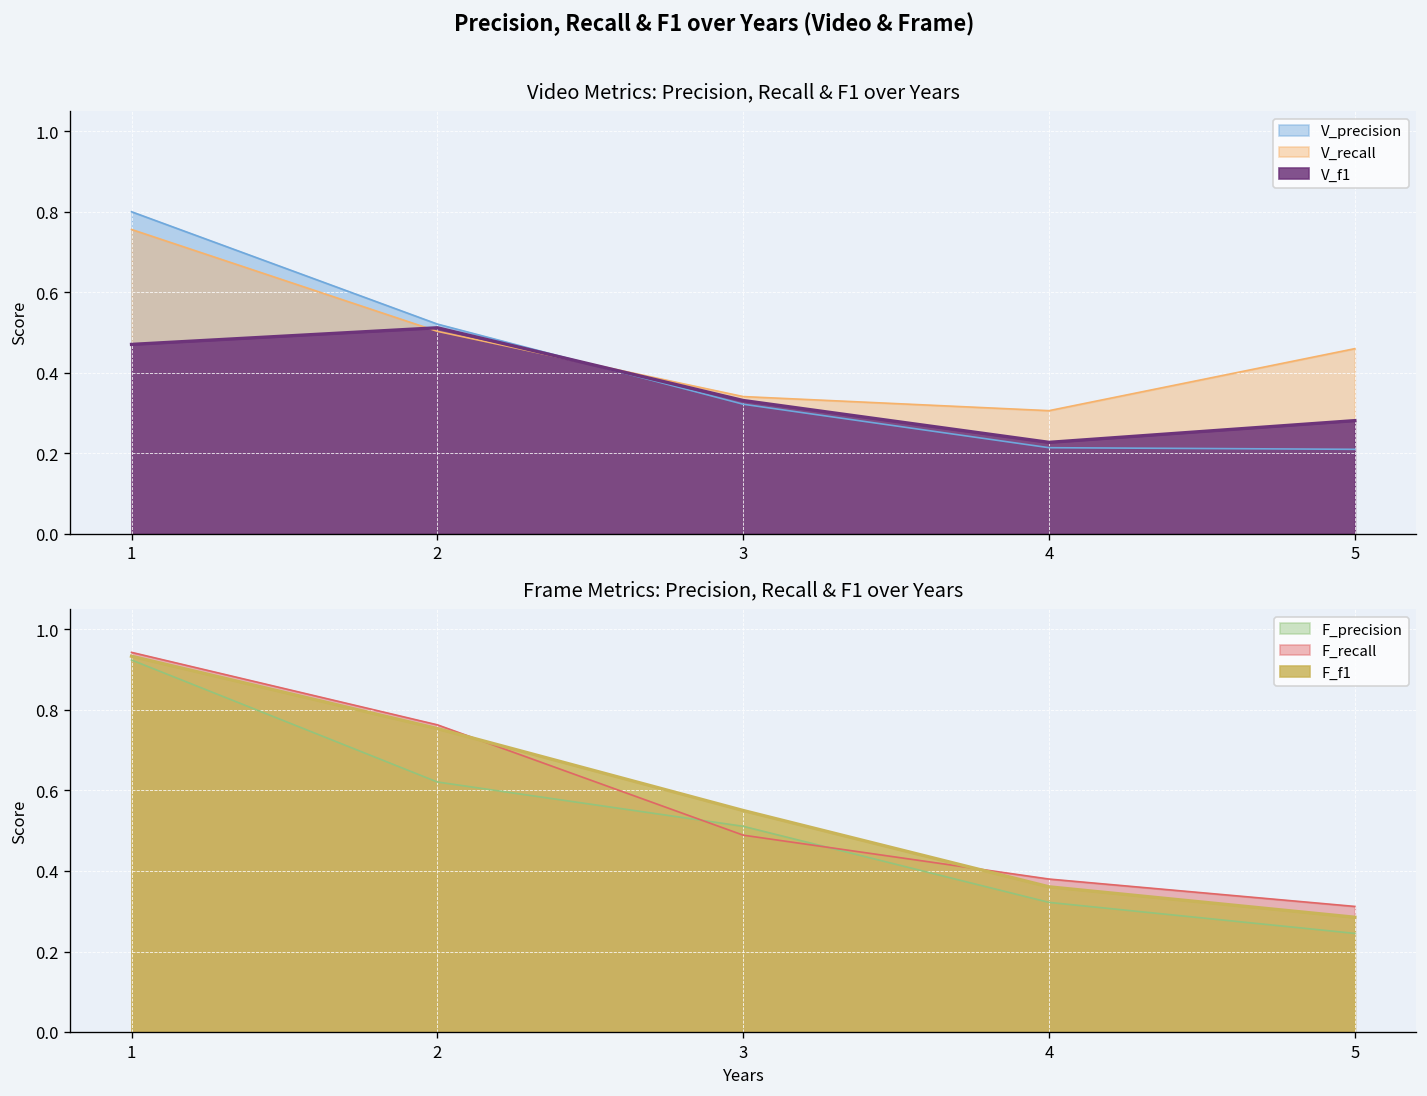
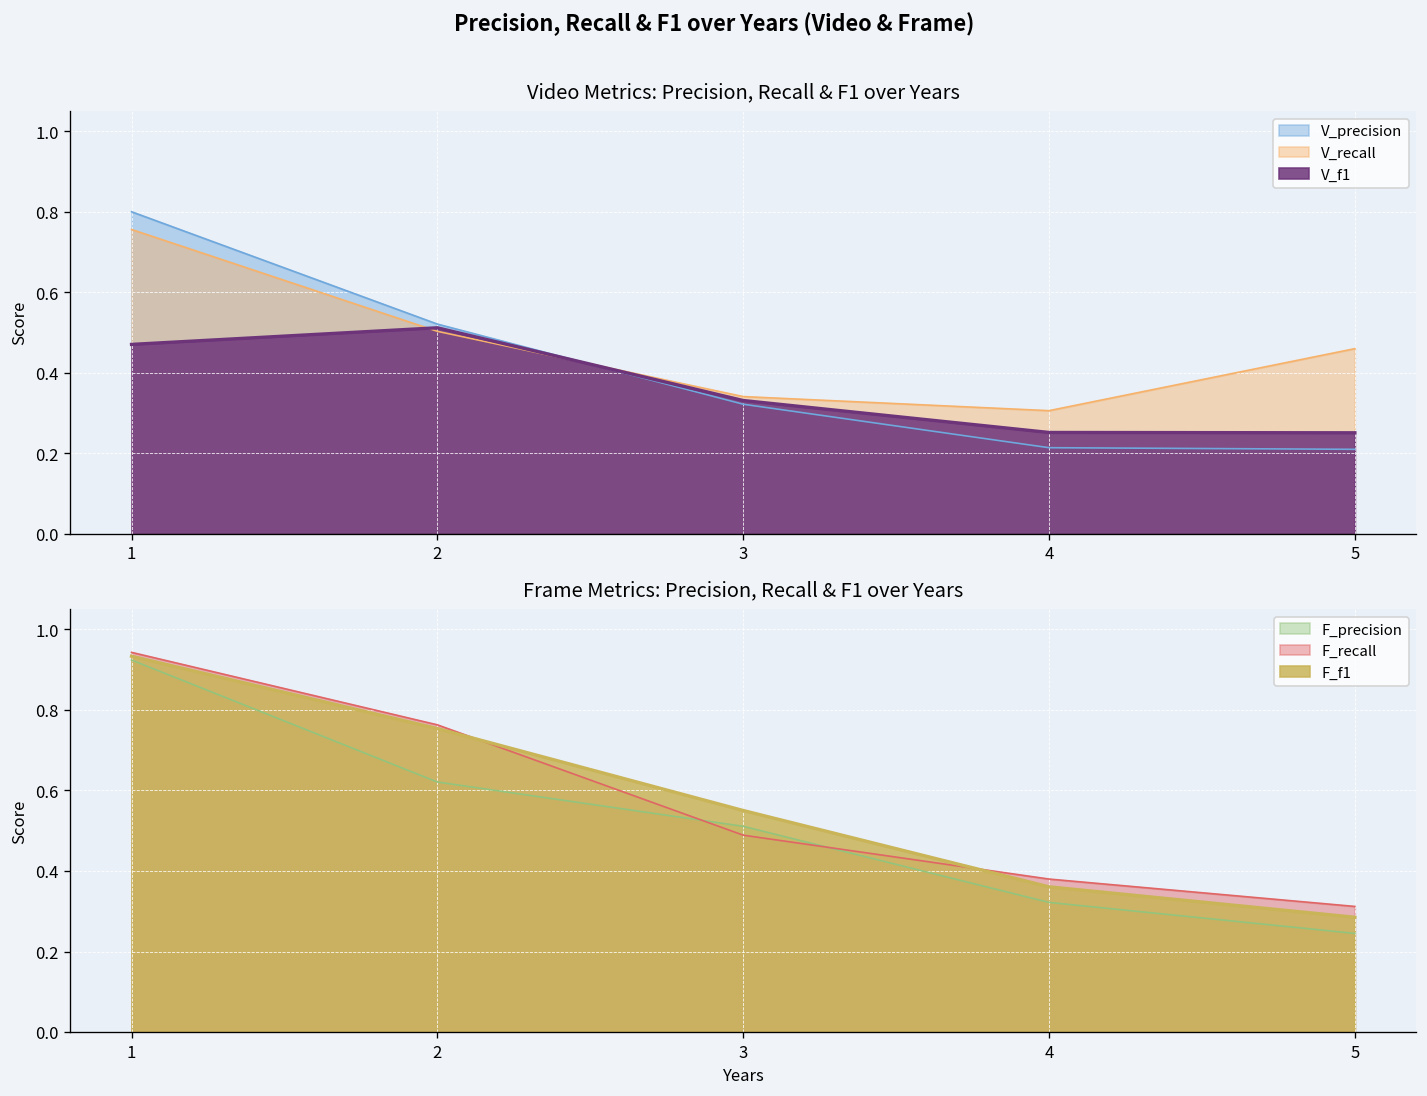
Video Metrics: Precision, Recall & F1 over Years, V_f1, 4: 0.23 -> 0.25
Video Metrics: Precision, Recall & F1 over Years, V_f1, 5: 0.28 -> 0.25
